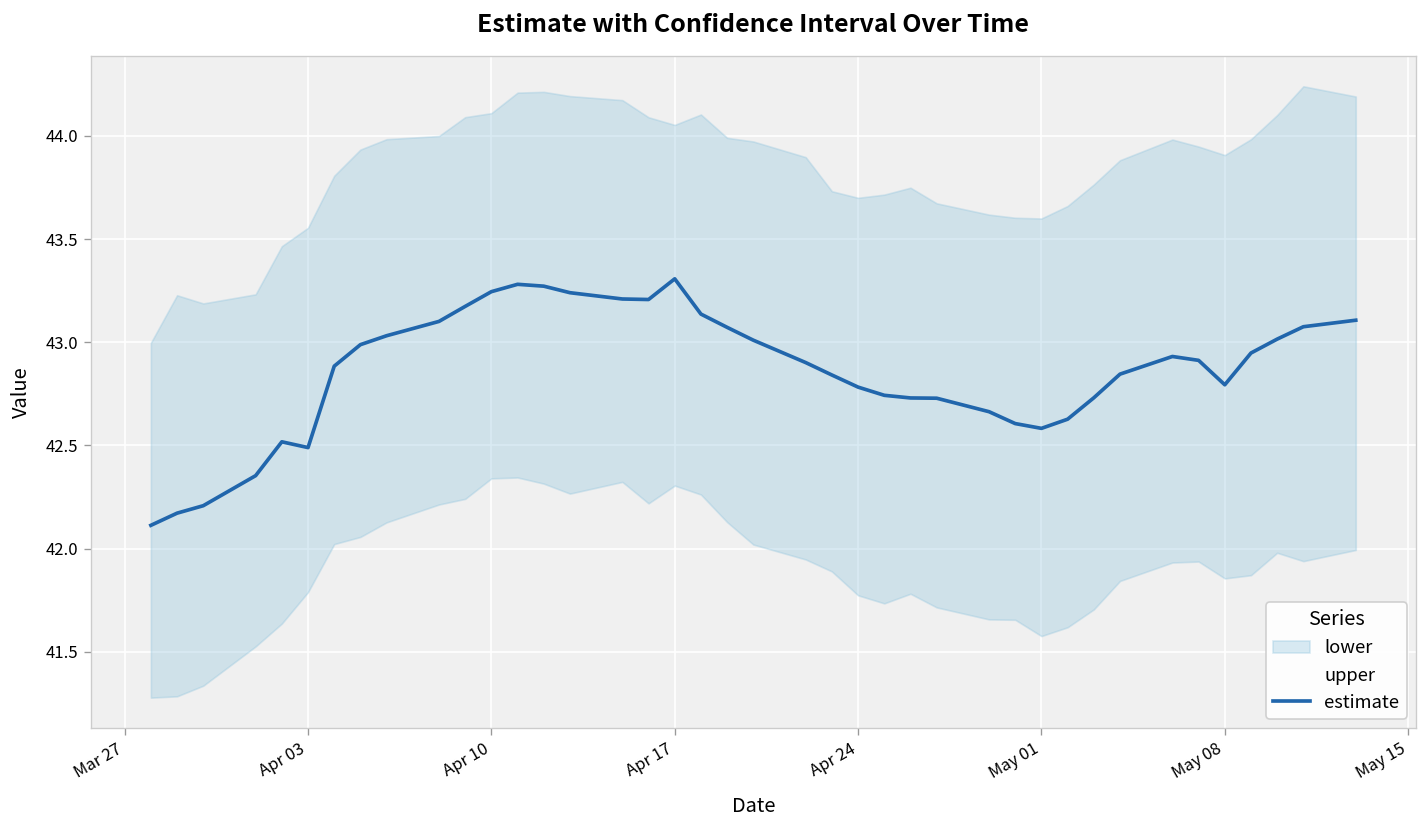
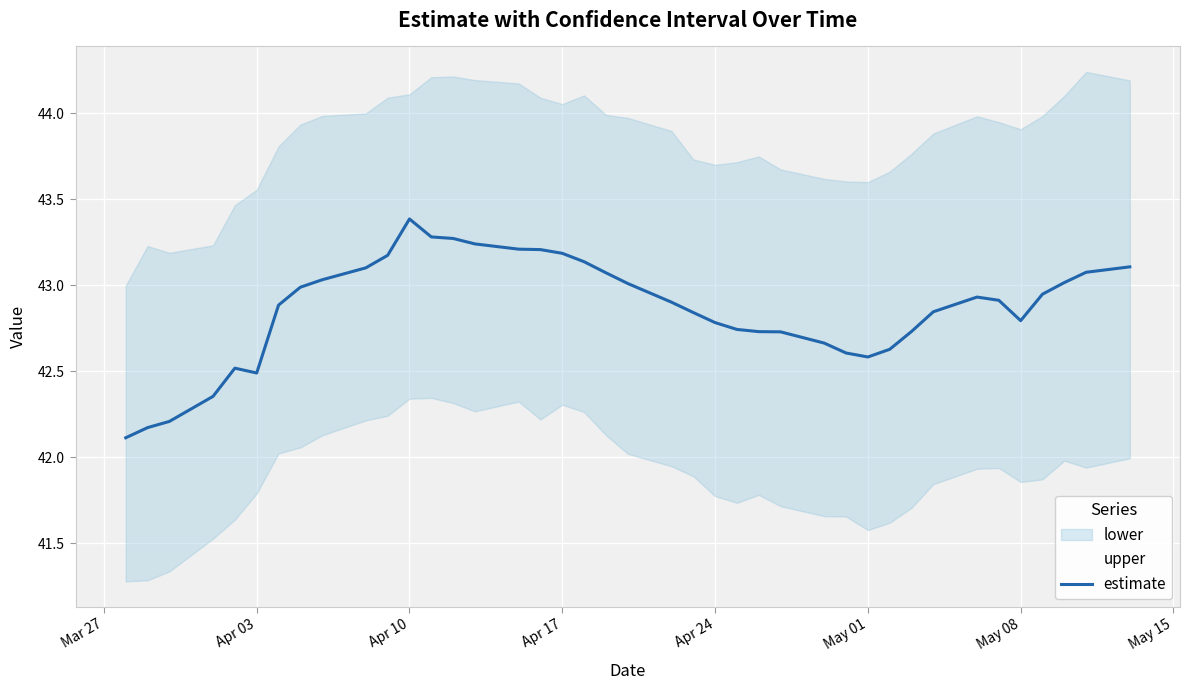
estimate, Apr 10: 43.24 -> 43.38
estimate, Apr 17: 43.31 -> 43.19
